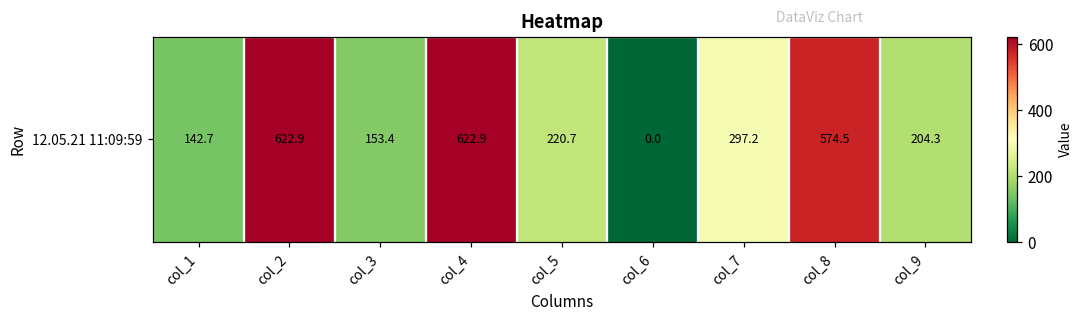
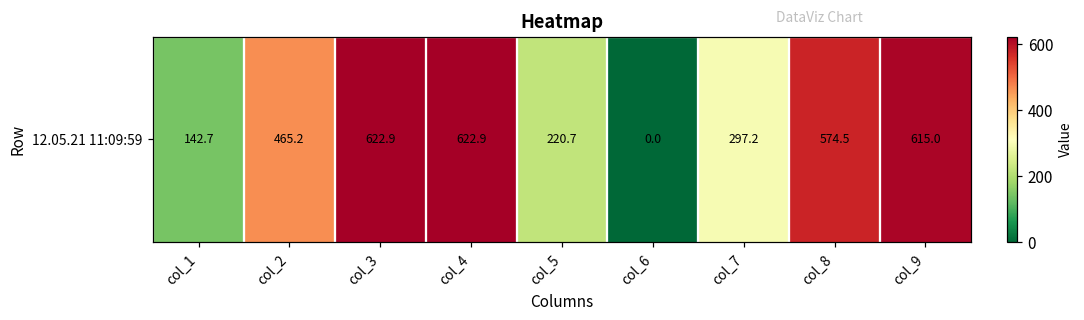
12.05.21 11:09:59, col_2: 622.9 -> 465.2
12.05.21 11:09:59, col_3: 153.4 -> 622.9
12.05.21 11:09:59, col_9: 204.3 -> 615.0
